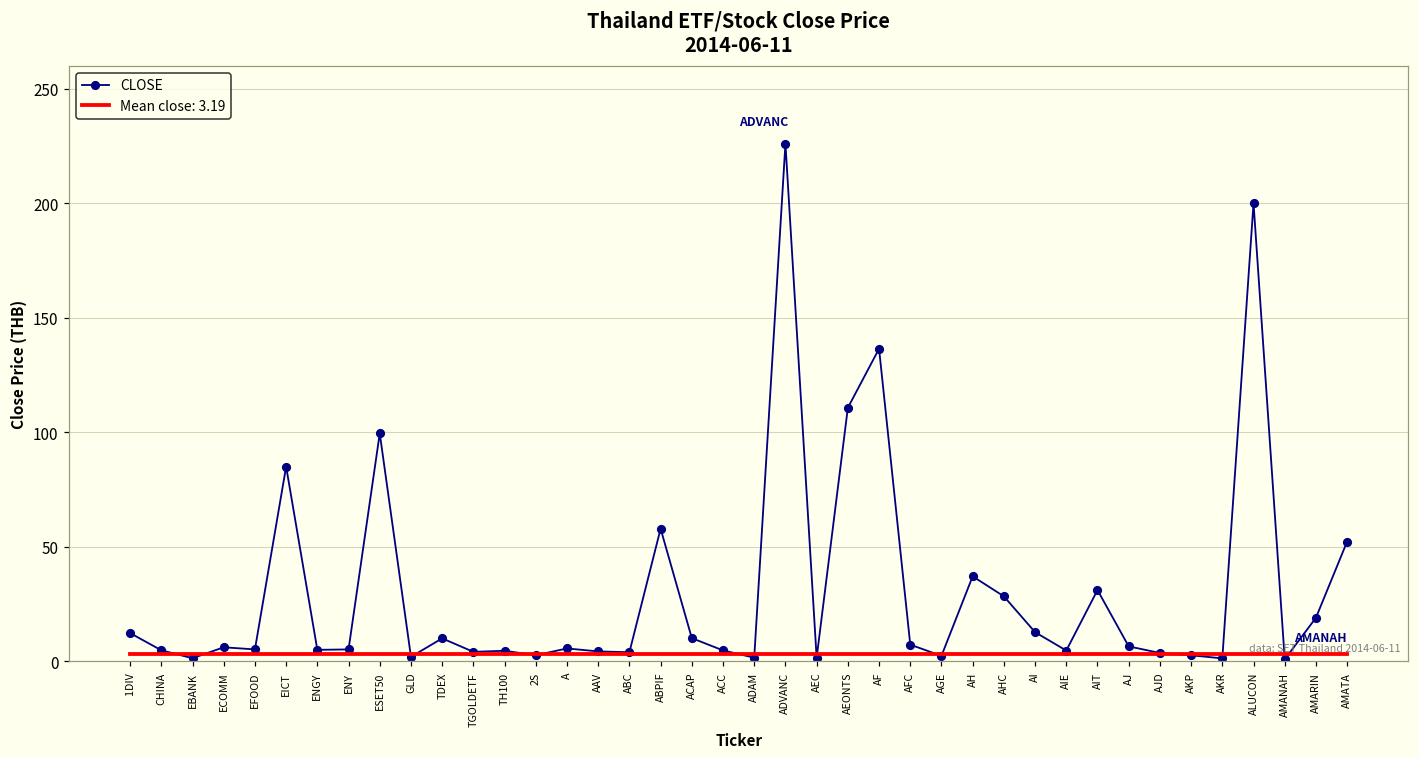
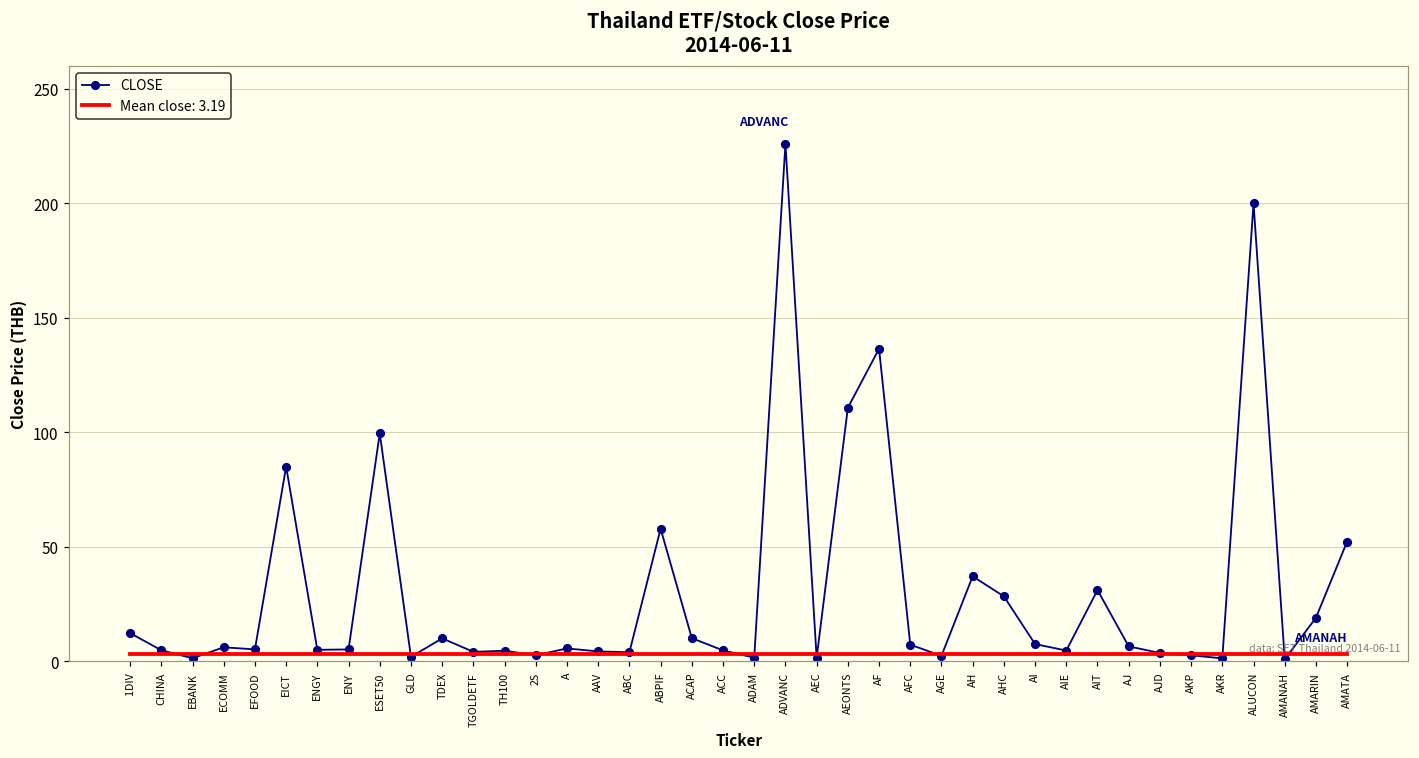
CLOSE, AI: 13 -> 7
